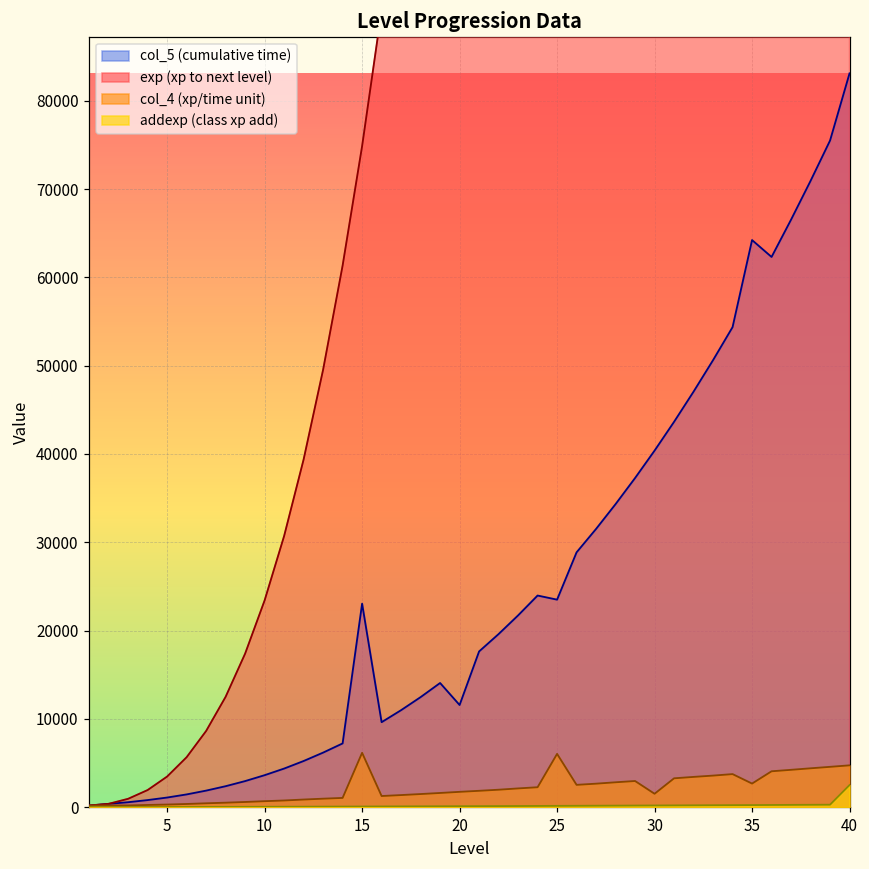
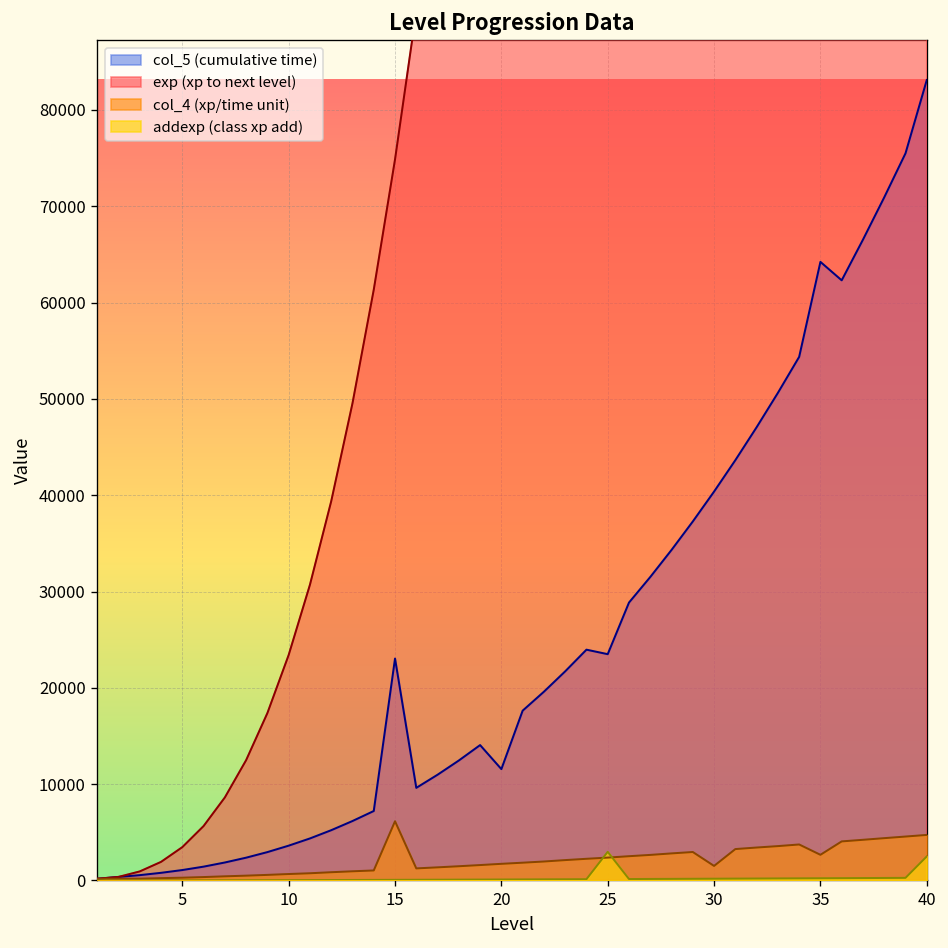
col_4 (xp/time unit), 25: 6000 -> 2000
addexp (class xp add), 25: 0 -> 3000
